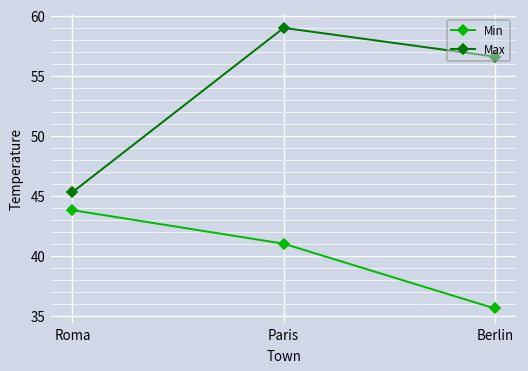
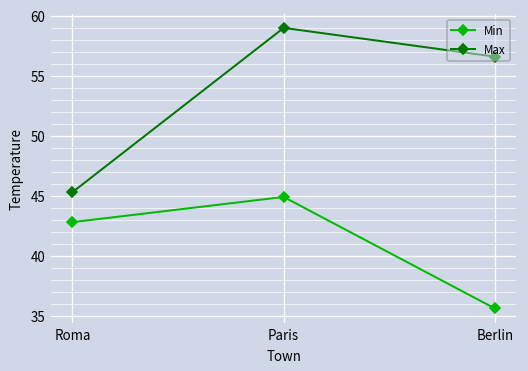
Min, Roma: 44 -> 43
Min, Paris: 41 -> 45
